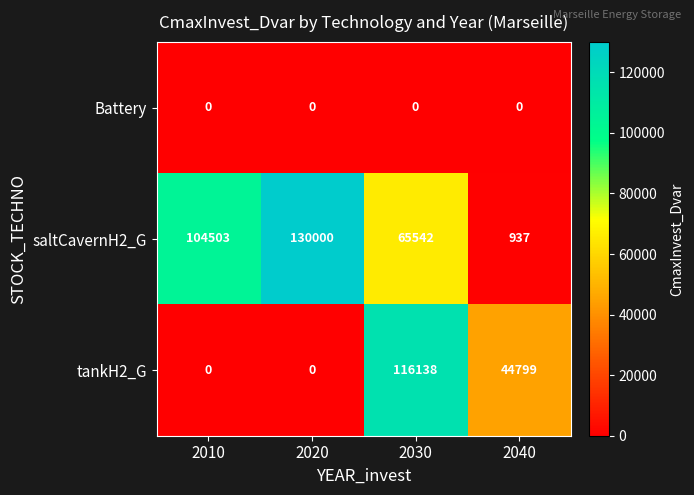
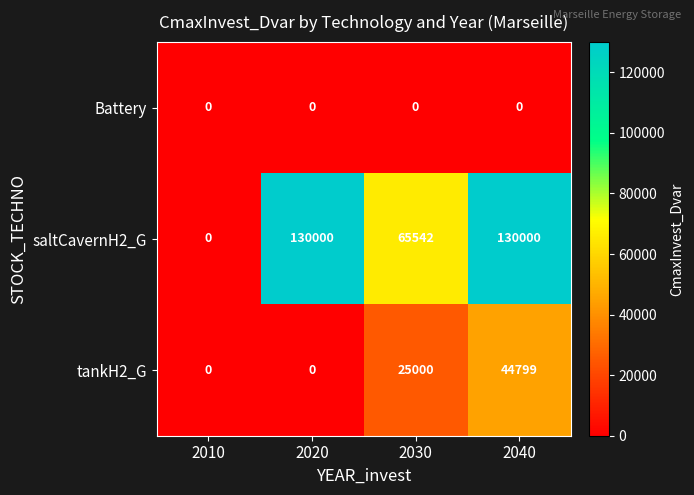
saltCavernH2_G, 2010: 104503 -> 0
saltCavernH2_G, 2040: 937 -> 130000
tankH2_G, 2030: 116138 -> 25000
